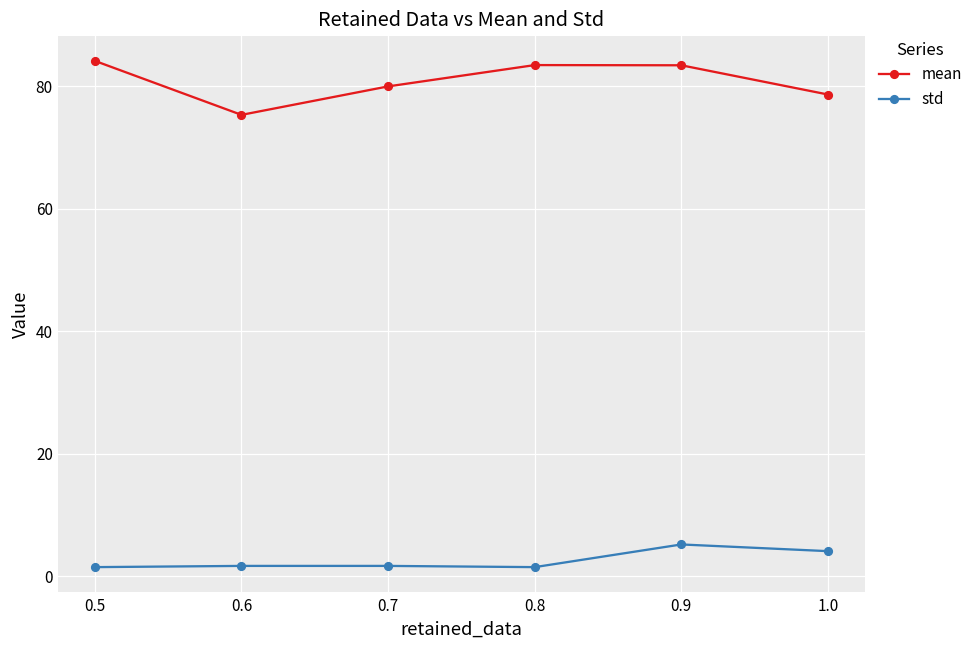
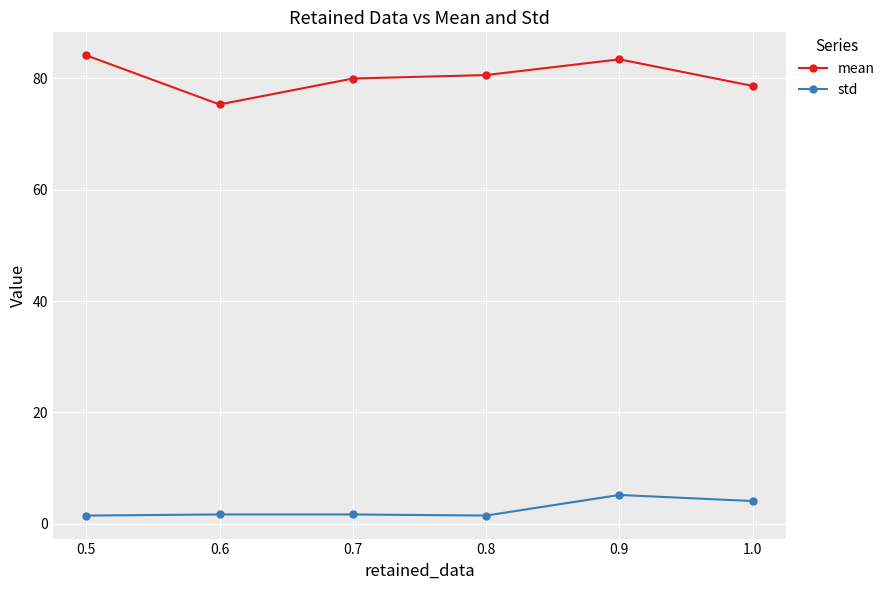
mean, 0.8: 83 -> 81
